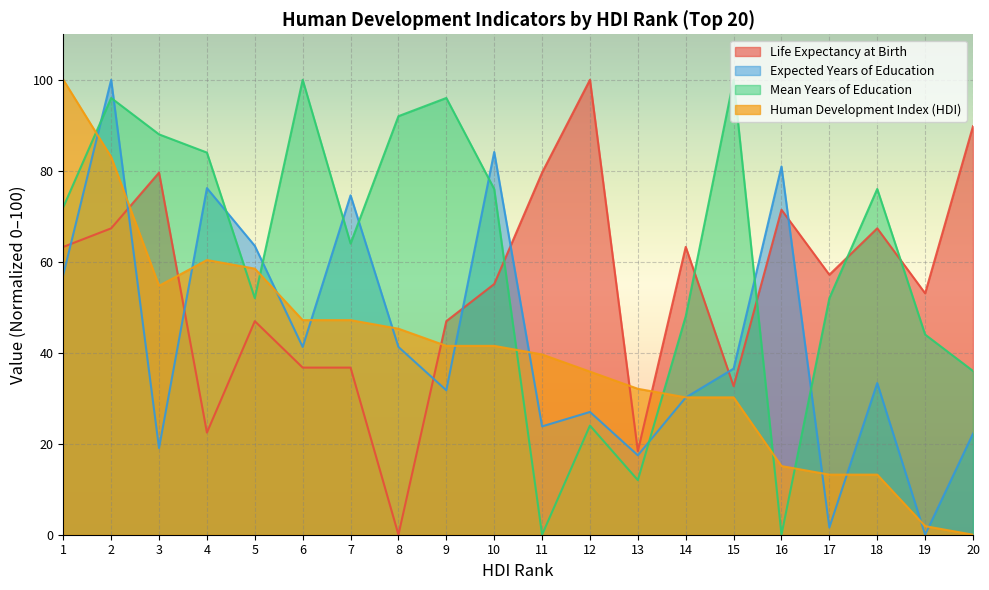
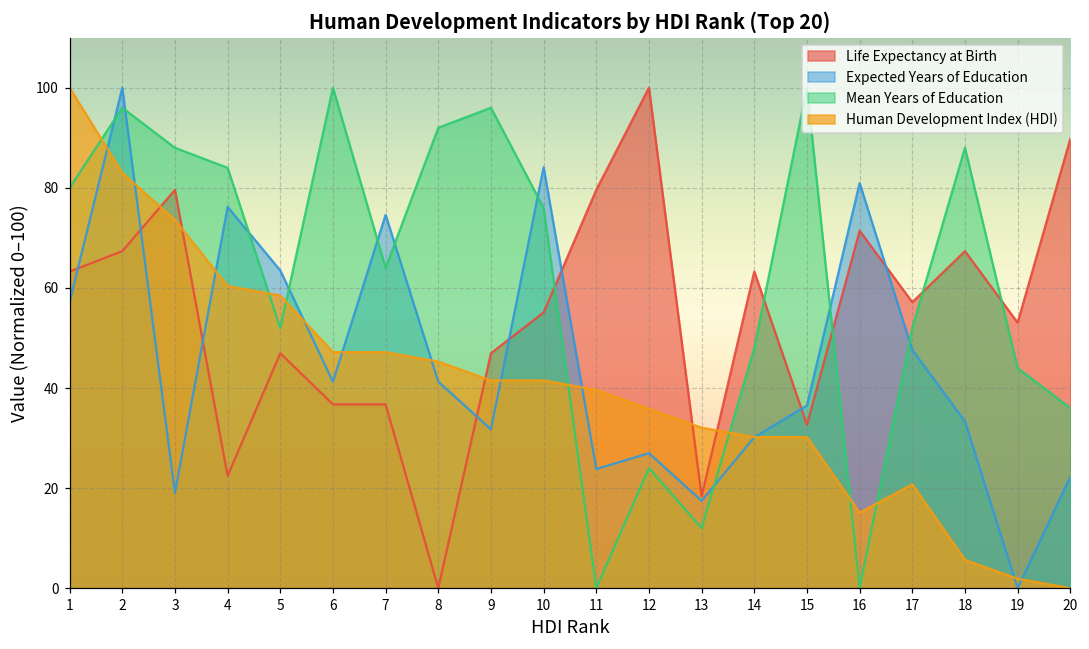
Mean Years of Education, 1: 72 -> 80
Human Development Index (HDI), 3: 55 -> 74
Expected Years of Education, 17: 2 -> 48
Human Development Index (HDI), 17: 13 -> 21
Mean Years of Education, 18: 76 -> 88
Human Development Index (HDI), 18: 13 -> 6
